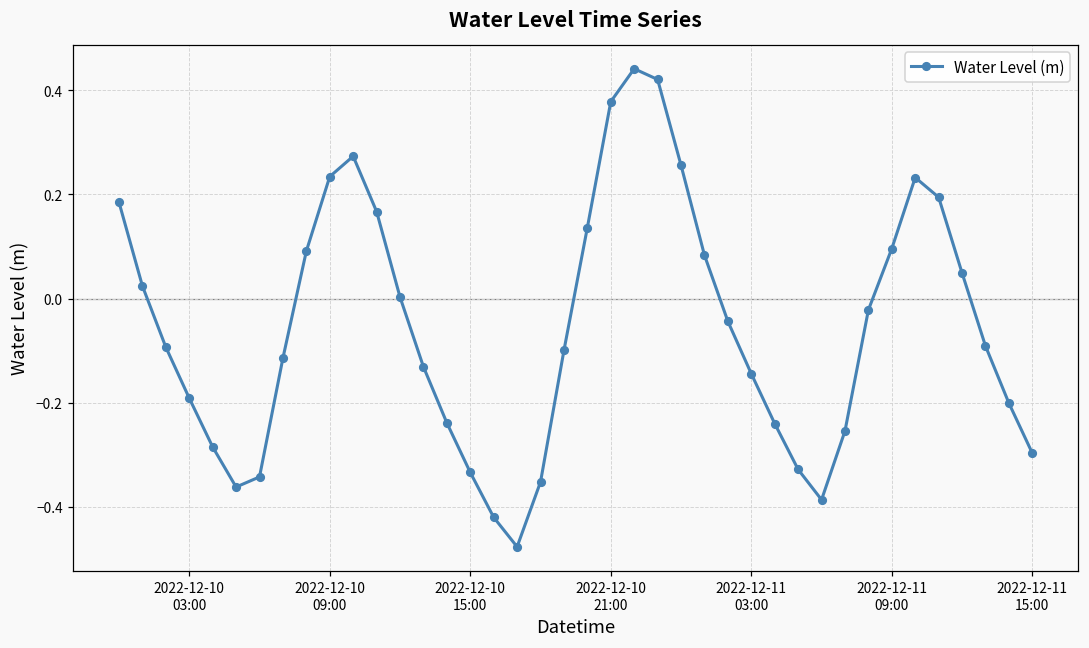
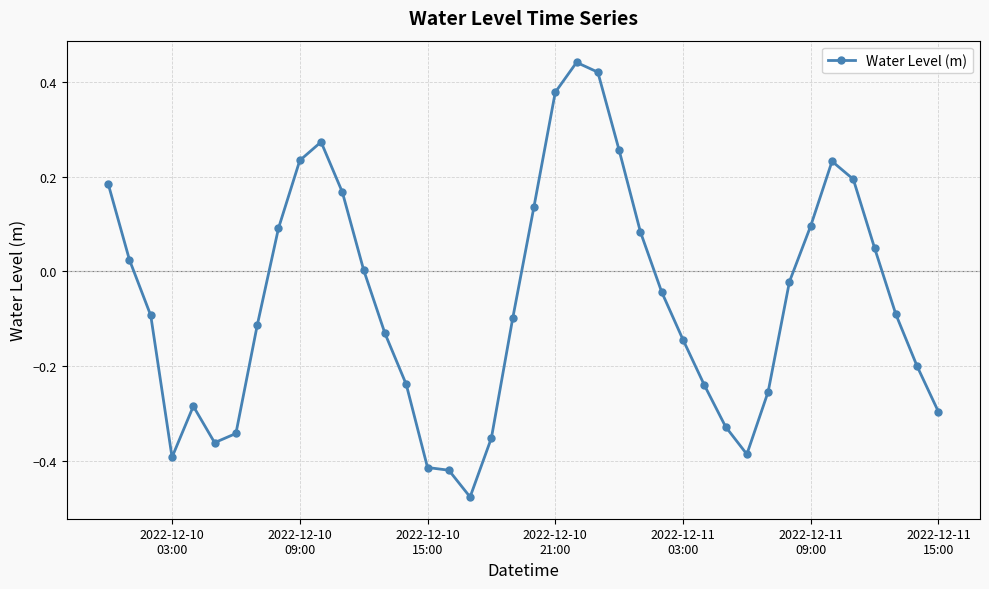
2022-12-10 03:00: -0.19 -> -0.39
2022-12-10 15:00: -0.33 -> -0.41
